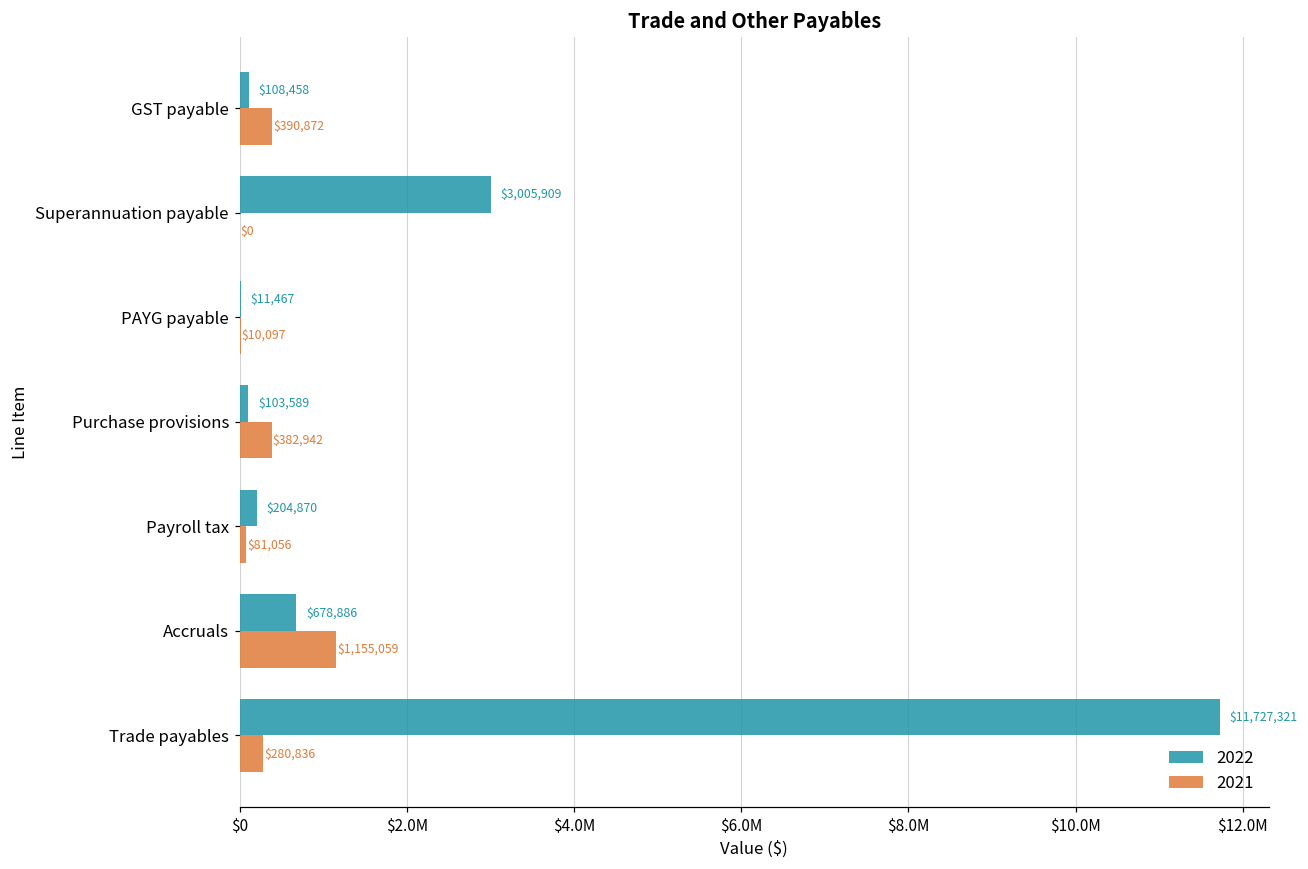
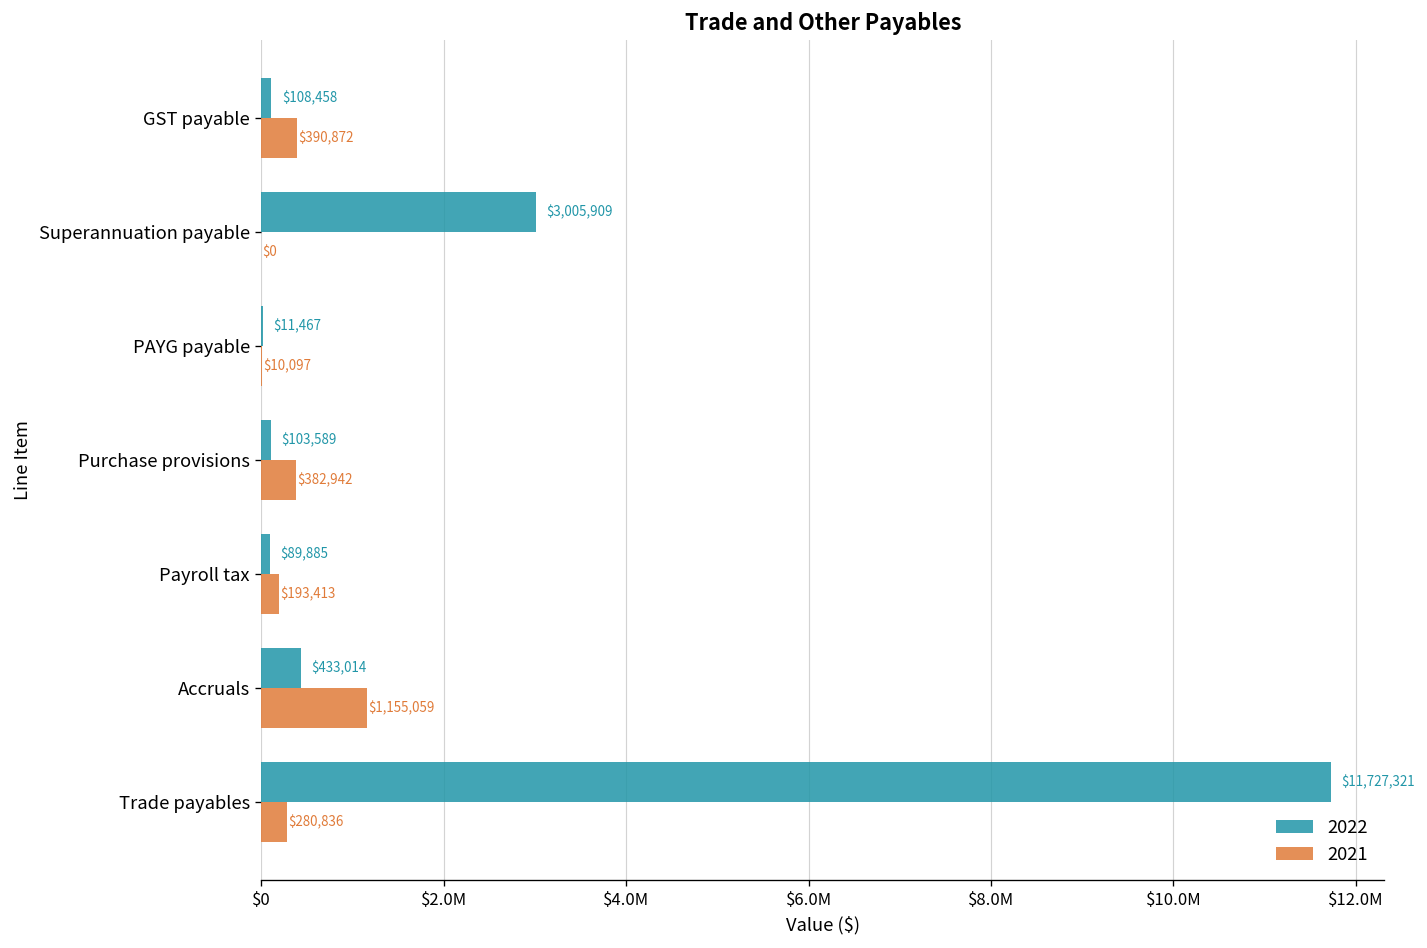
2022, Payroll tax: $204,870 -> $89,885
2021, Payroll tax: $81,056 -> $193,413
2022, Accruals: $678,886 -> $433,014
